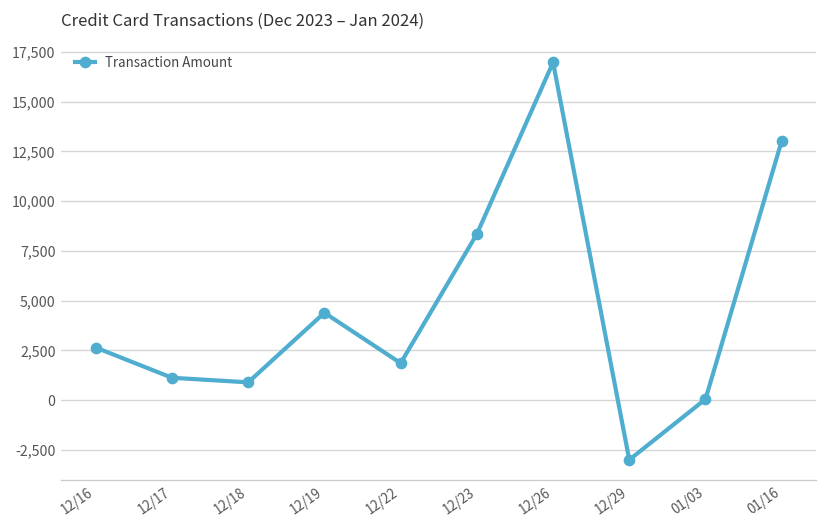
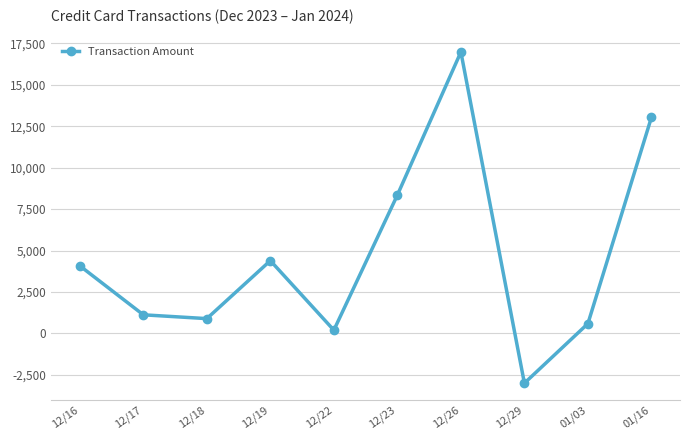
12/16: 2,600 -> 4,100
12/22: 1,900 -> 200
01/03: 100 -> 600
